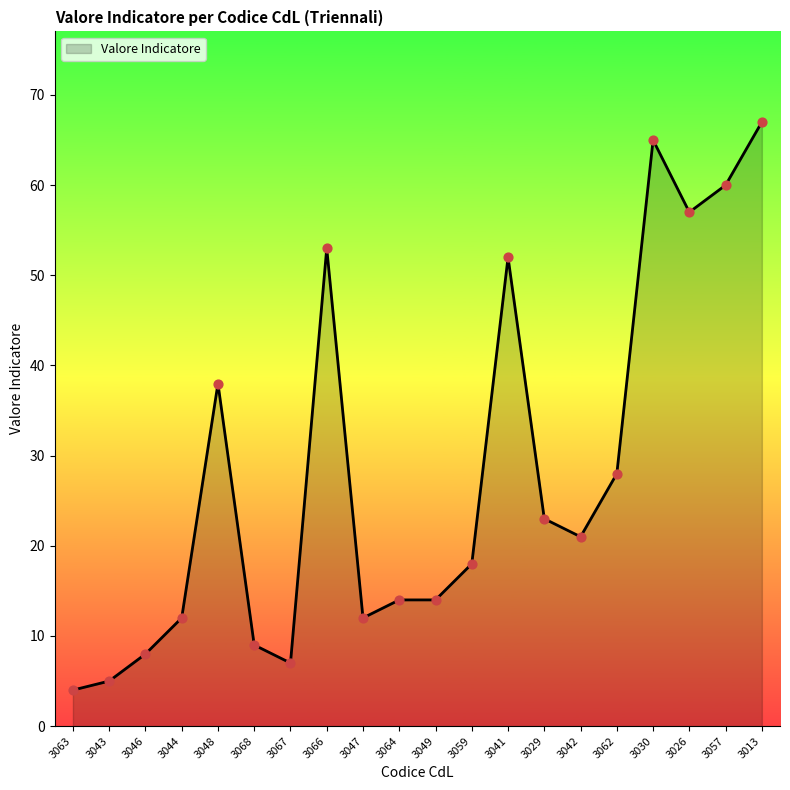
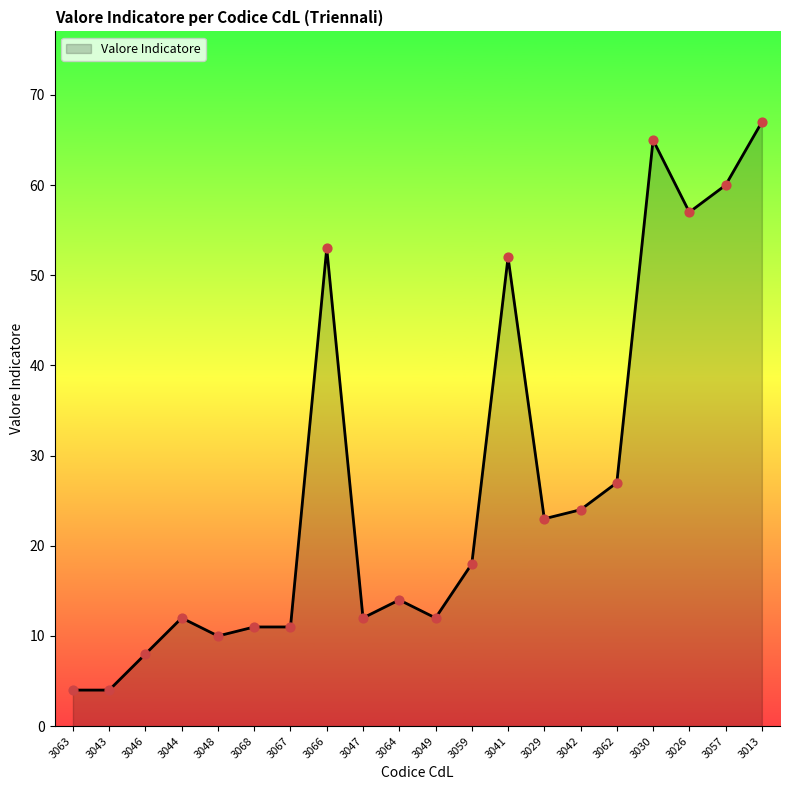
3043: 5 -> 4
3048: 38 -> 10
3068: 9 -> 11
3067: 7 -> 11
3049: 14 -> 12
3042: 21 -> 24
3062: 28 -> 27
